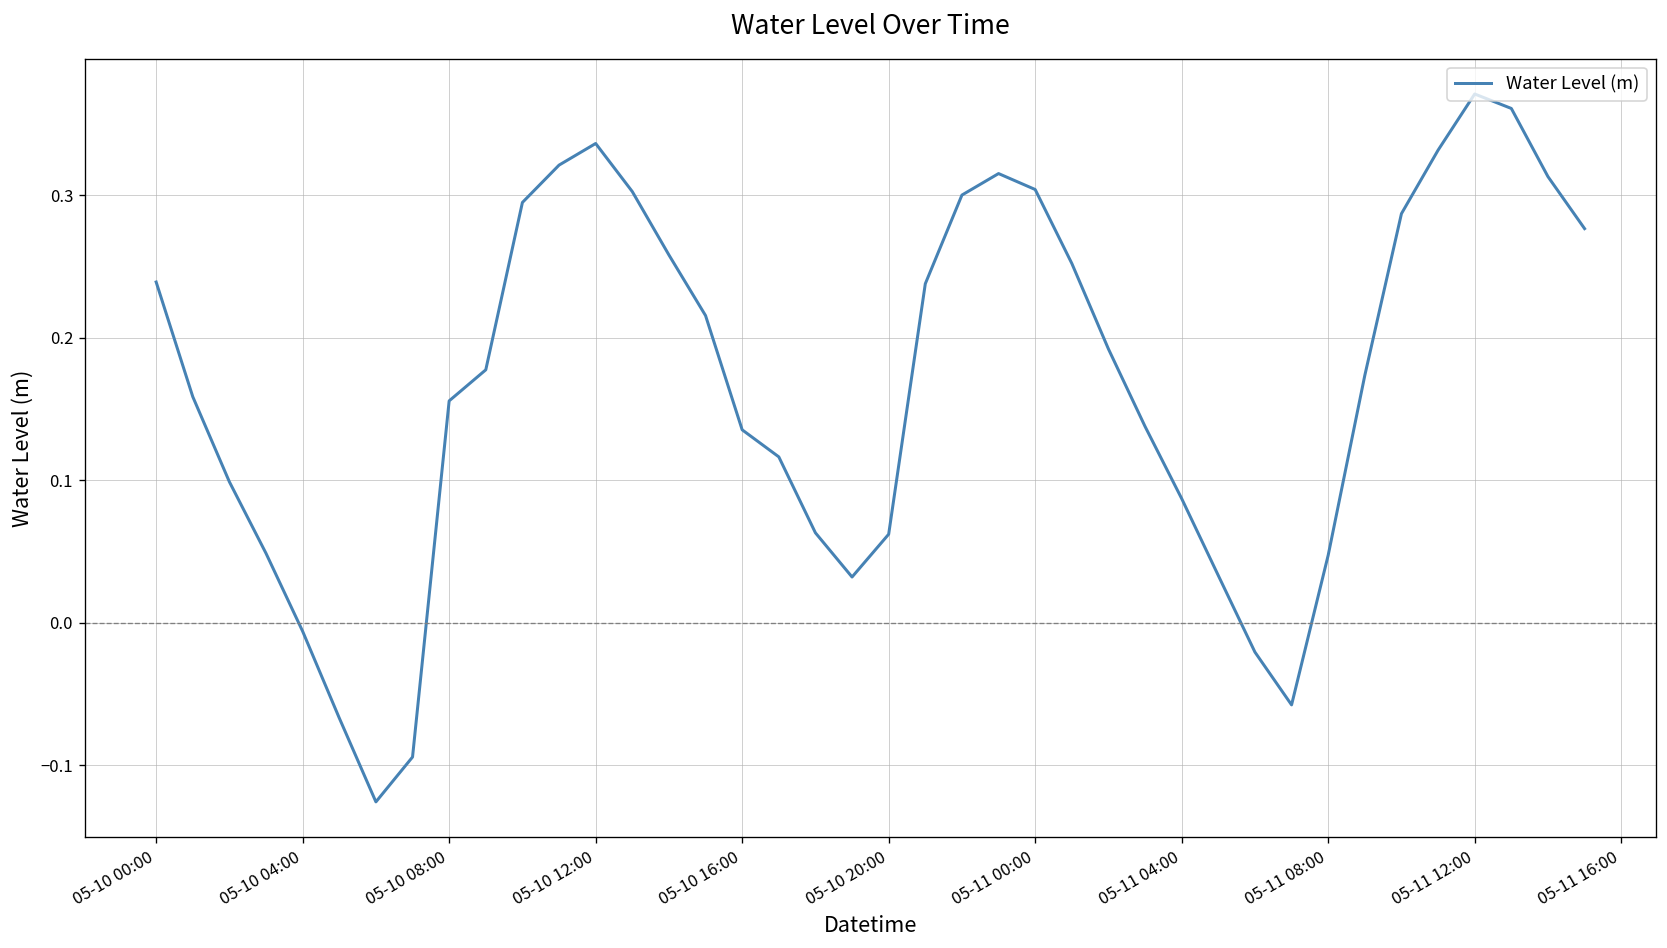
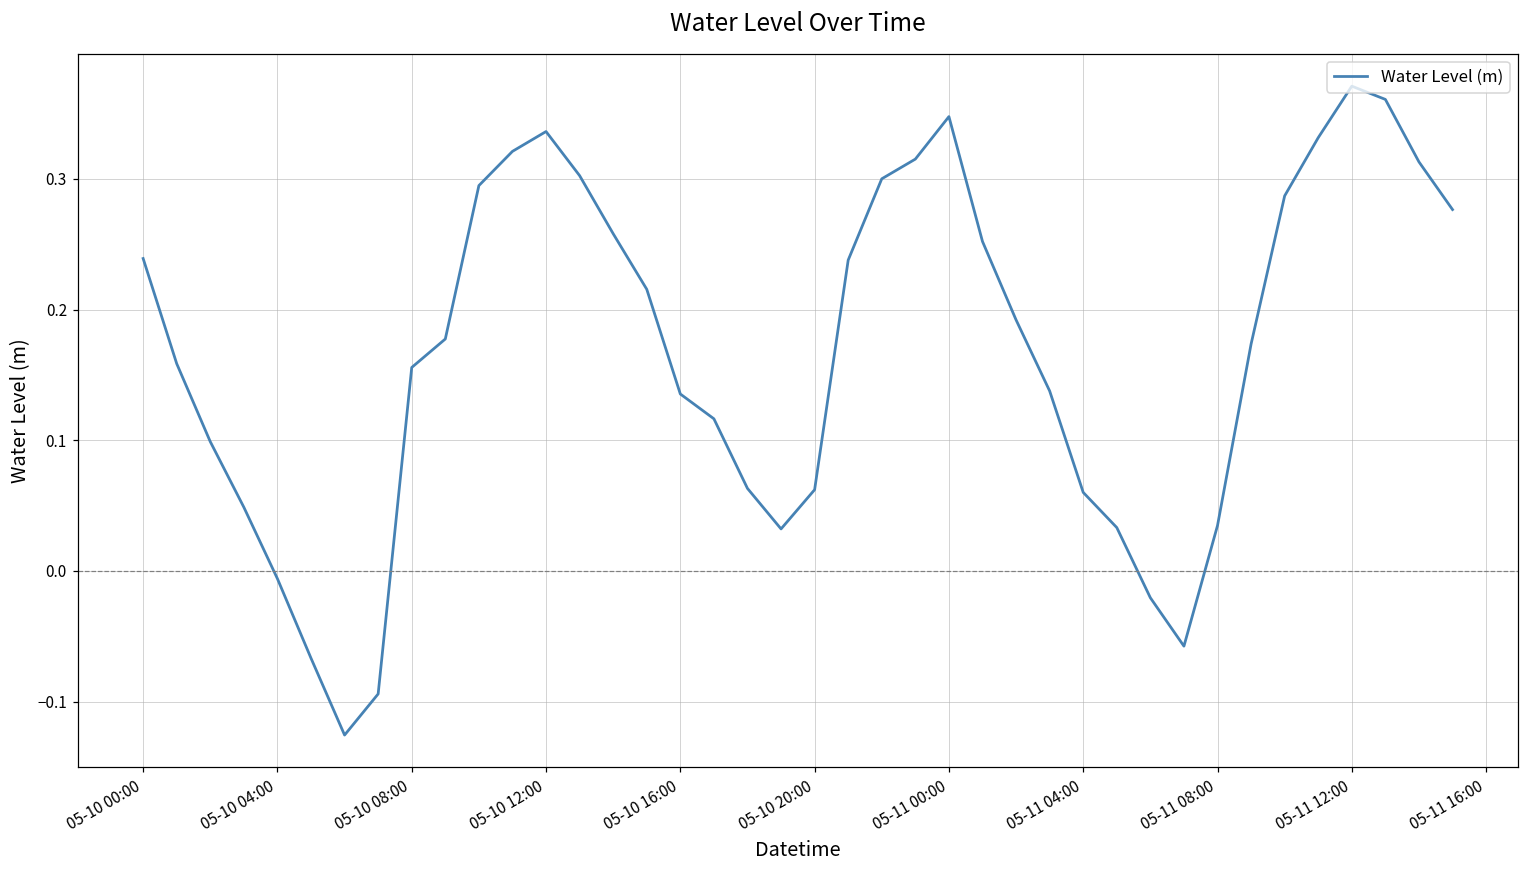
05-11 00:00: 0.304 -> 0.348
05-11 04:00: 0.087 -> 0.060
05-11 08:00: 0.047 -> 0.035
